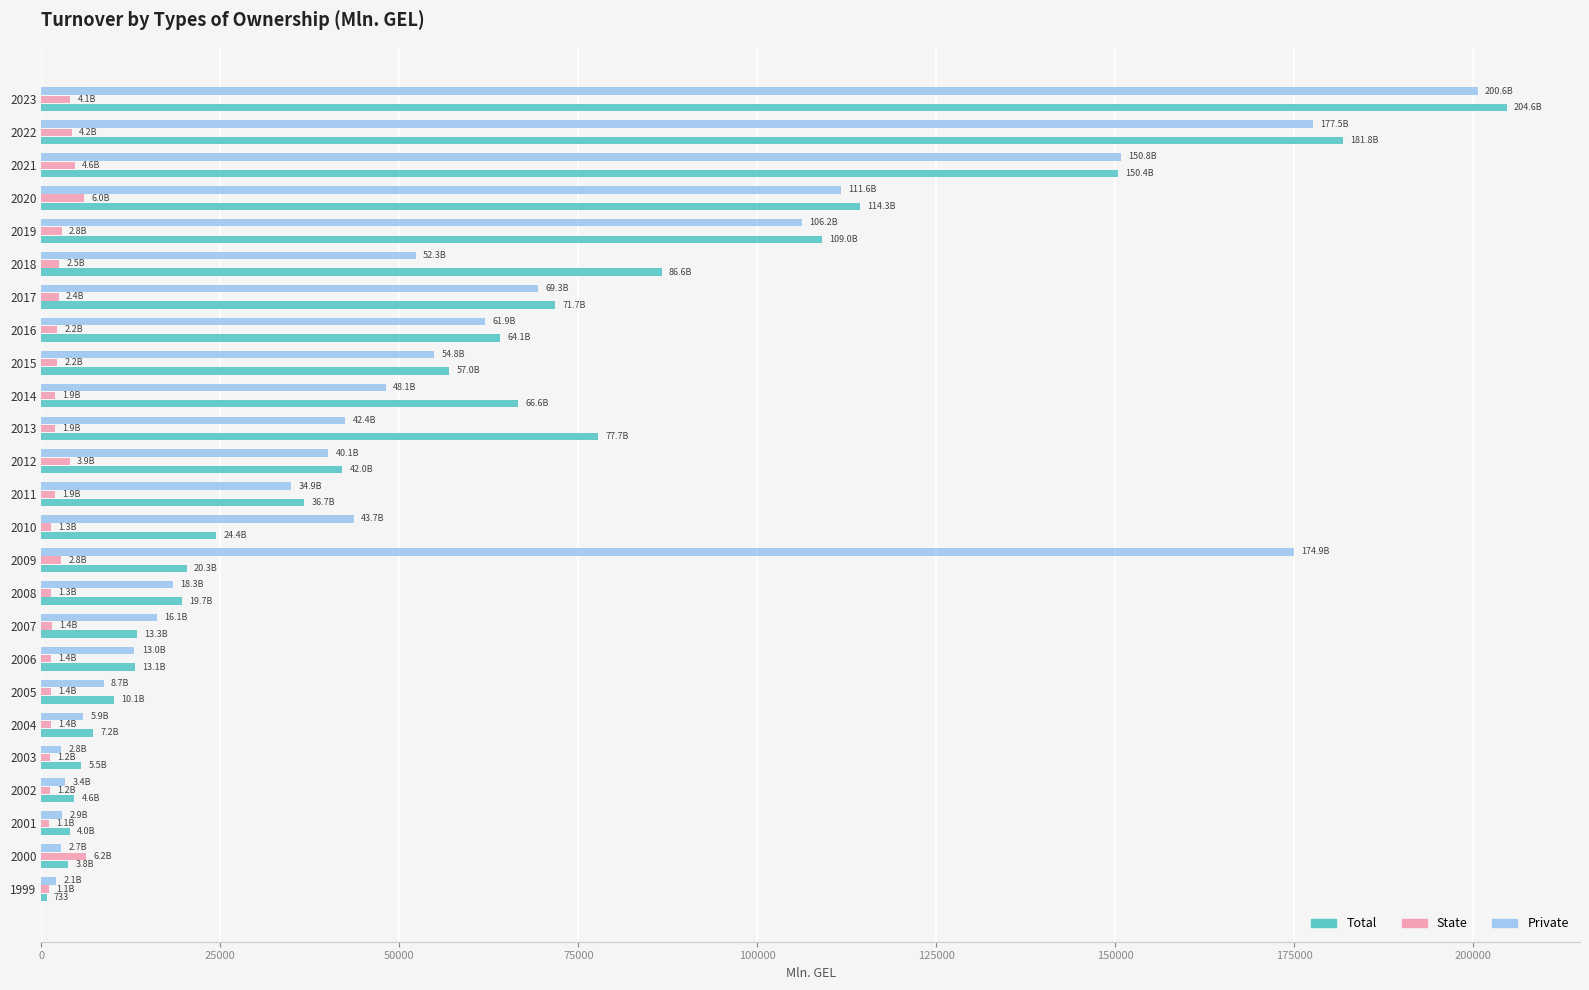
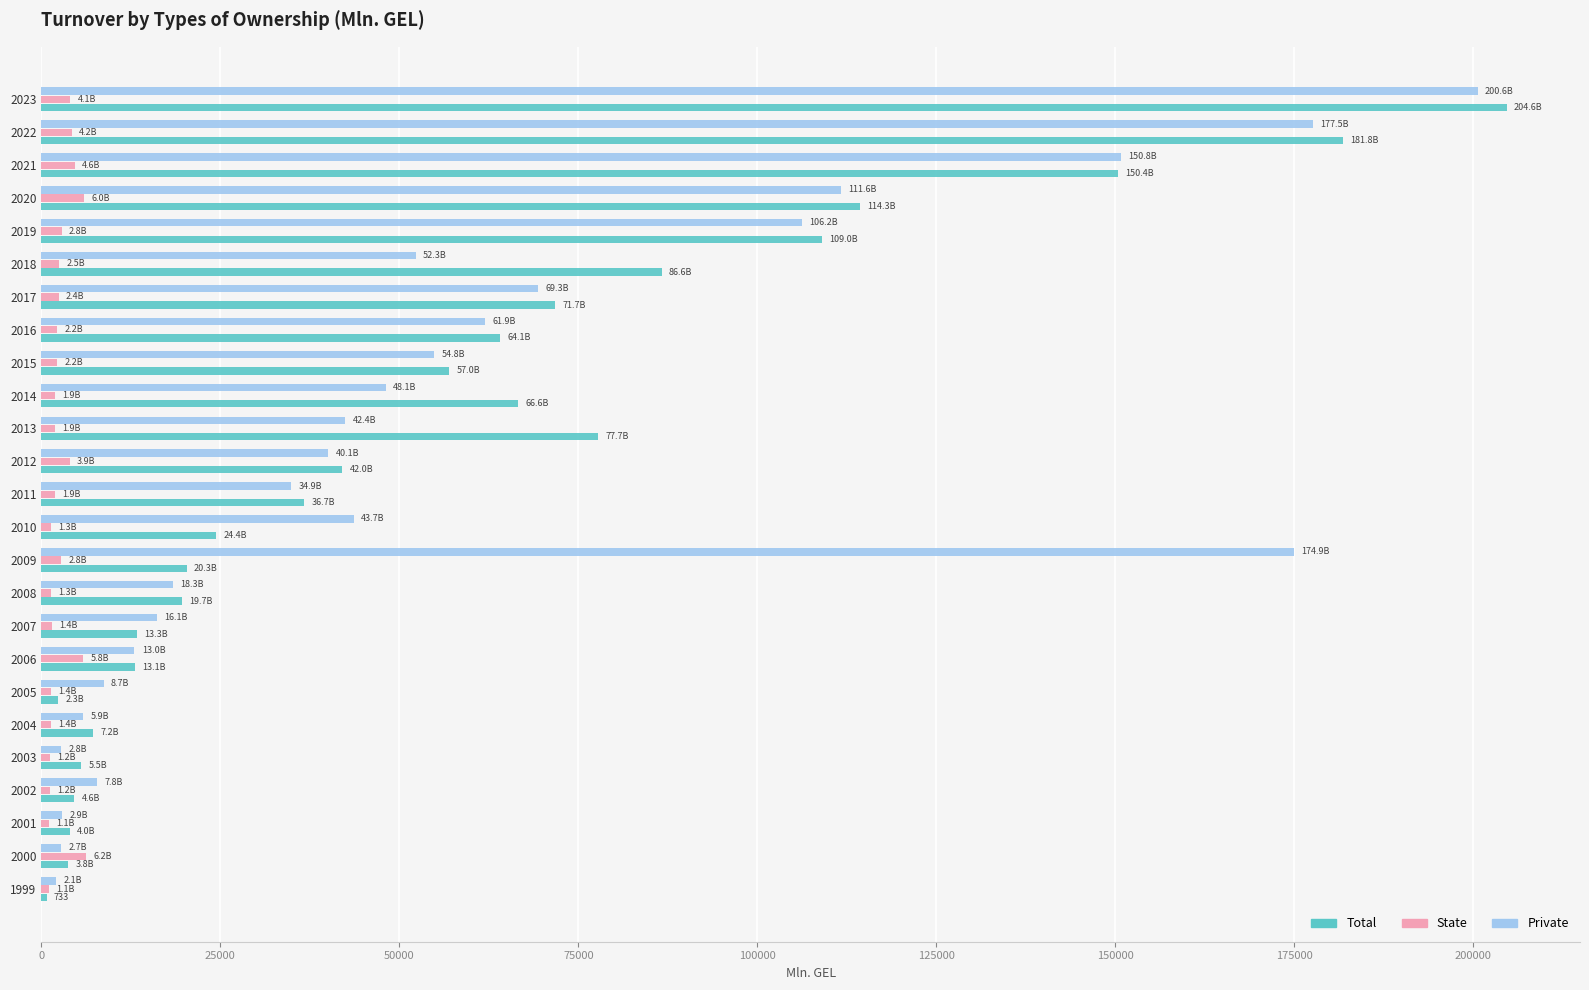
State, 2006: 1.4B -> 5.8B
Total, 2005: 10.1B -> 2.3B
Private, 2002: 3.4B -> 7.8B
